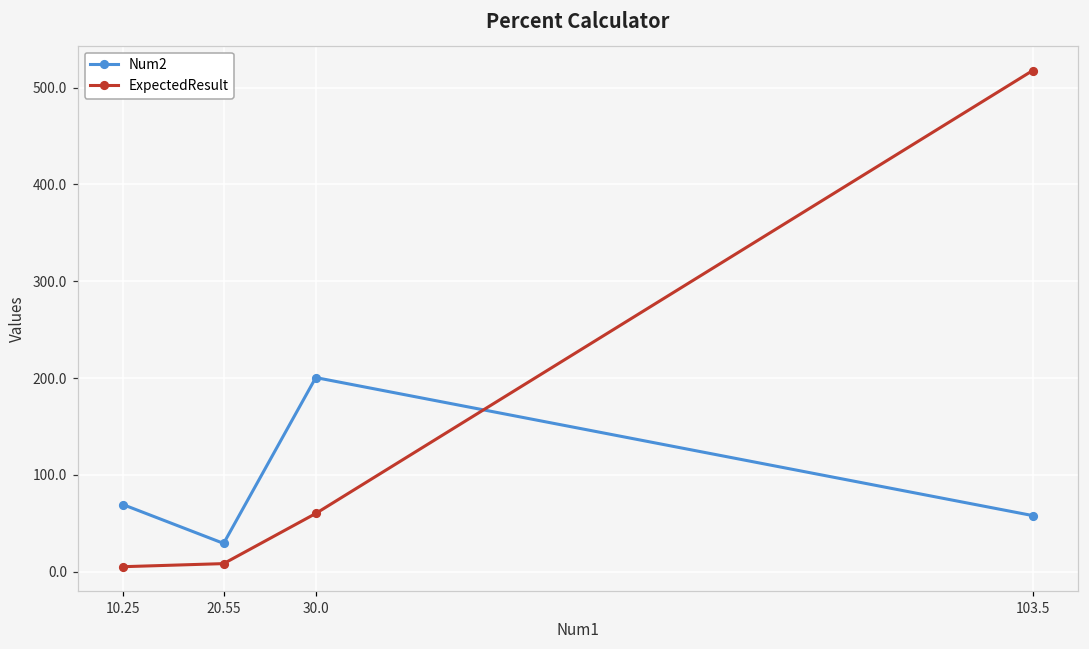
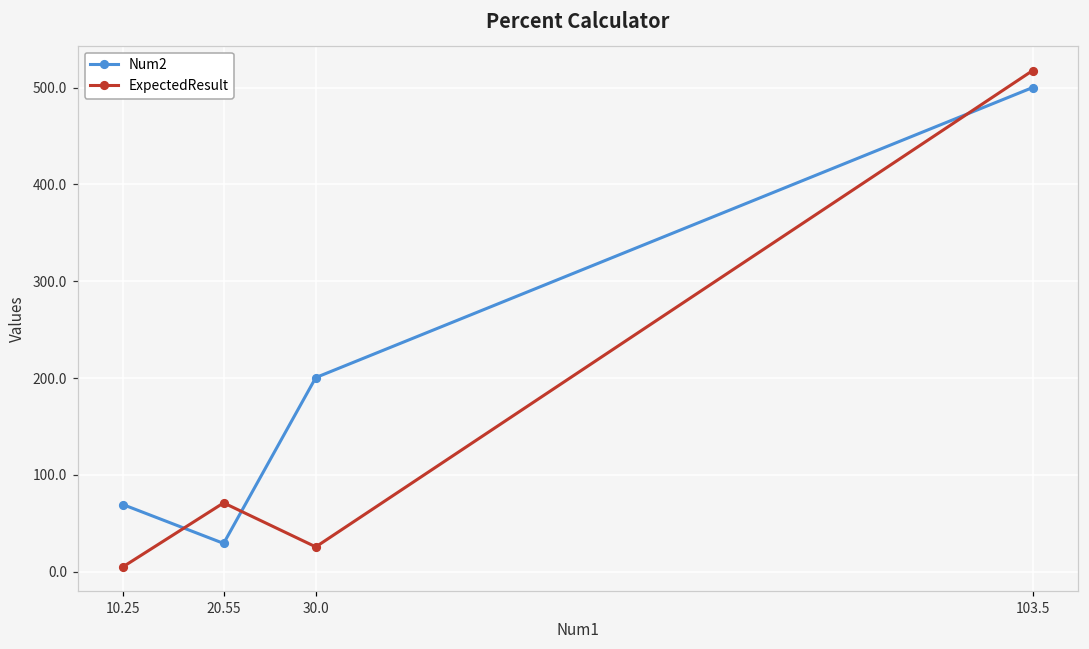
ExpectedResult, 20.55: 10 -> 70
ExpectedResult, 30.0: 60 -> 30
Num2, 103.5: 60 -> 500
